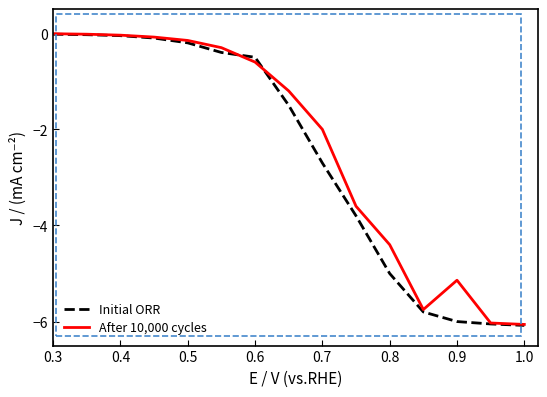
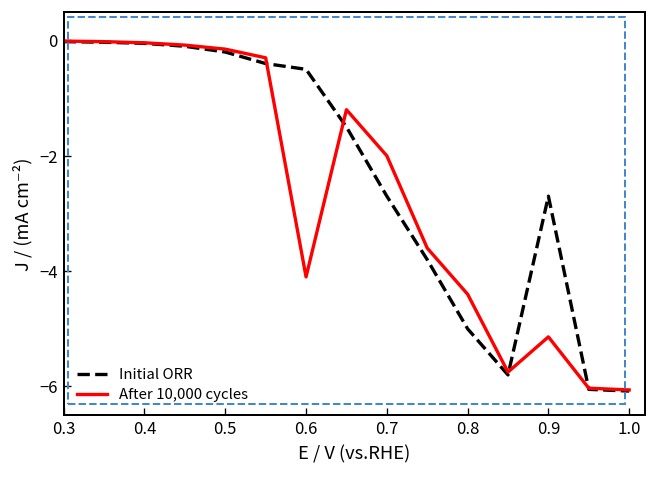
After 10,000 cycles, 0.6: -0.6 -> -4.1
Initial ORR, 0.9: -6.0 -> -2.7
